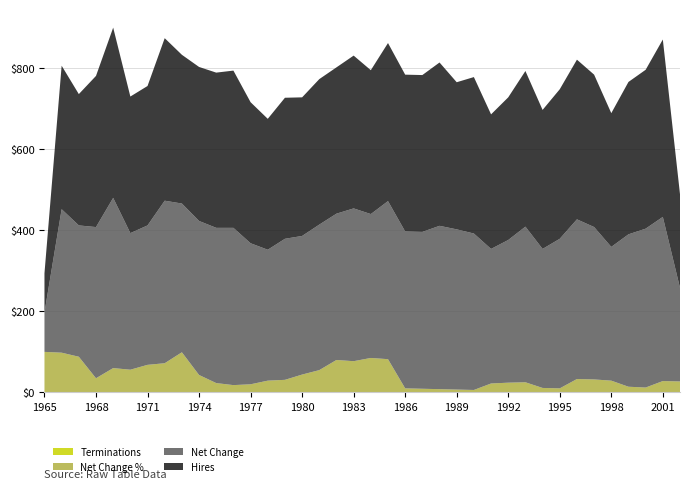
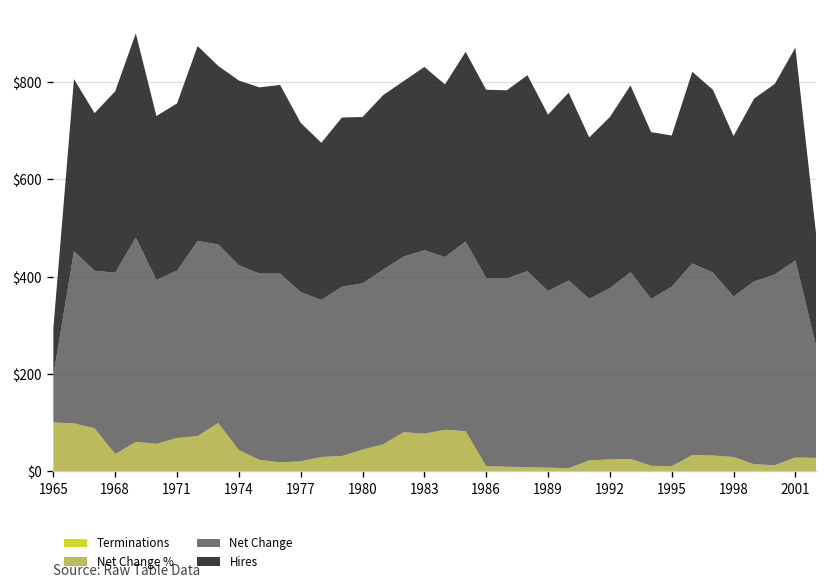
Net Change, 1989: $400 -> $360
Hires, 1995: $370 -> $310
